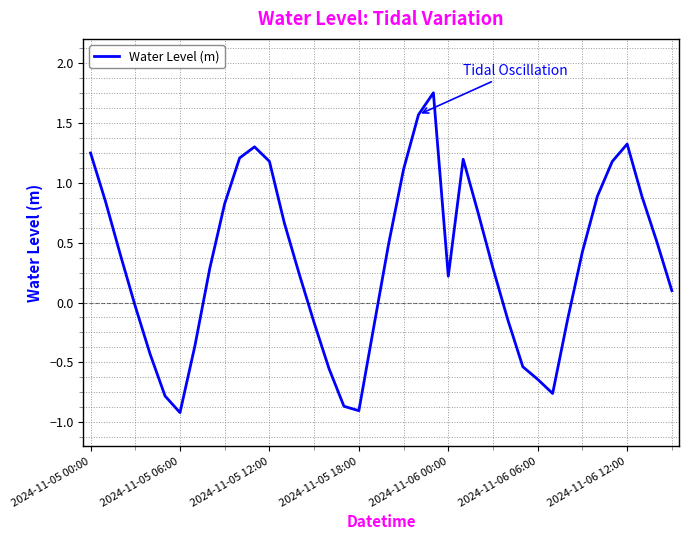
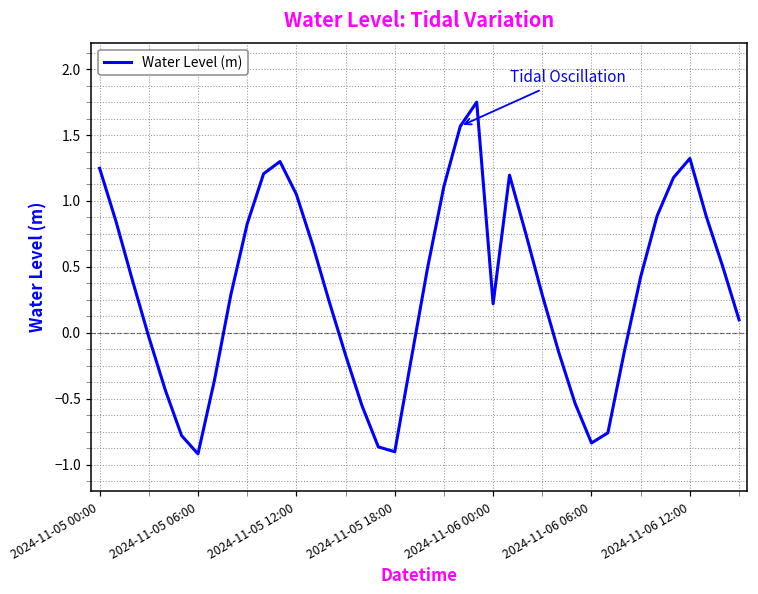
2024-11-05 12:00: 1.18 -> 1.05
2024-11-06 06:00: -0.64 -> -0.84
